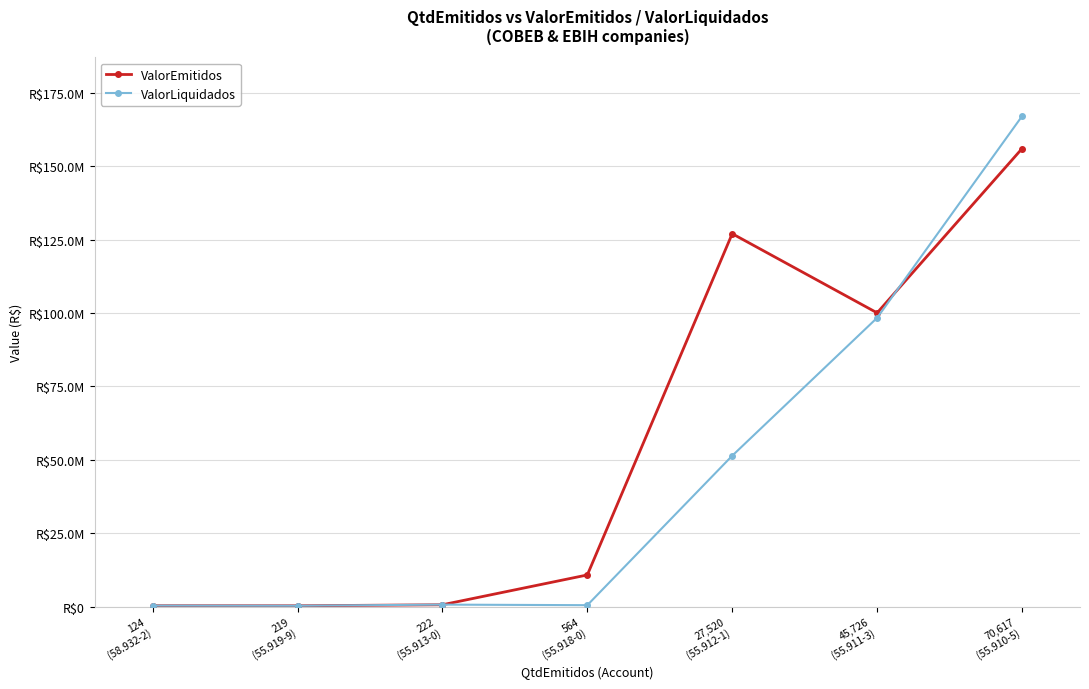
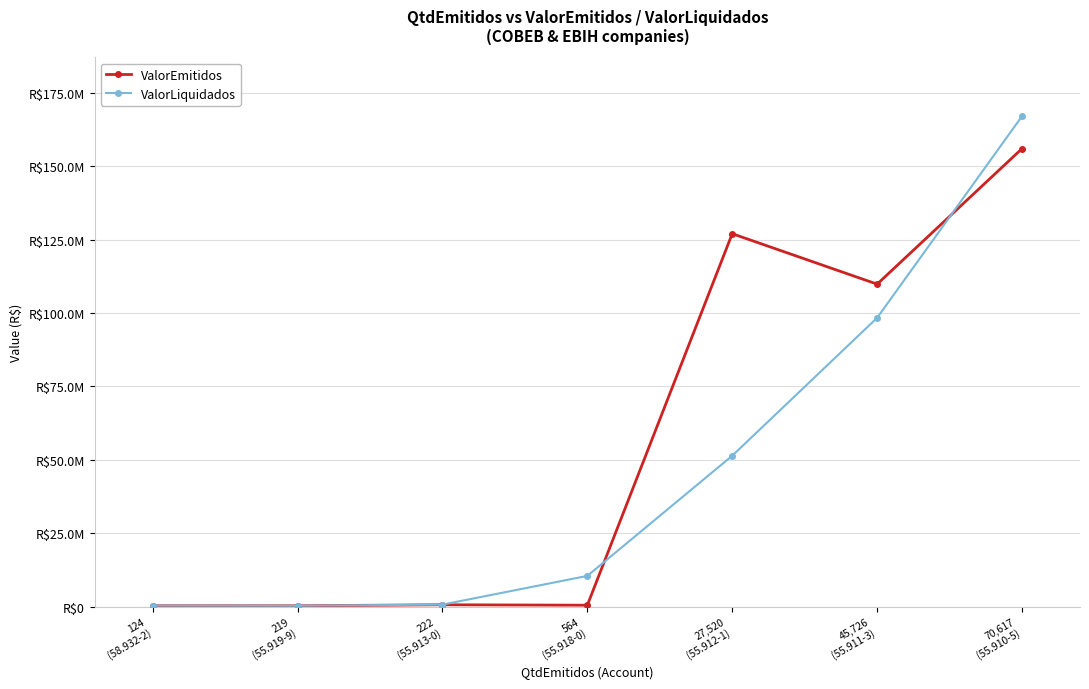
ValorEmitidos, 564 (55.918-0): R$11000000 -> R$0
ValorLiquidados, 564 (55.918-0): R$0 -> R$10000000
ValorEmitidos, 45,726 (55.911-3): R$100000000 -> R$110000000
